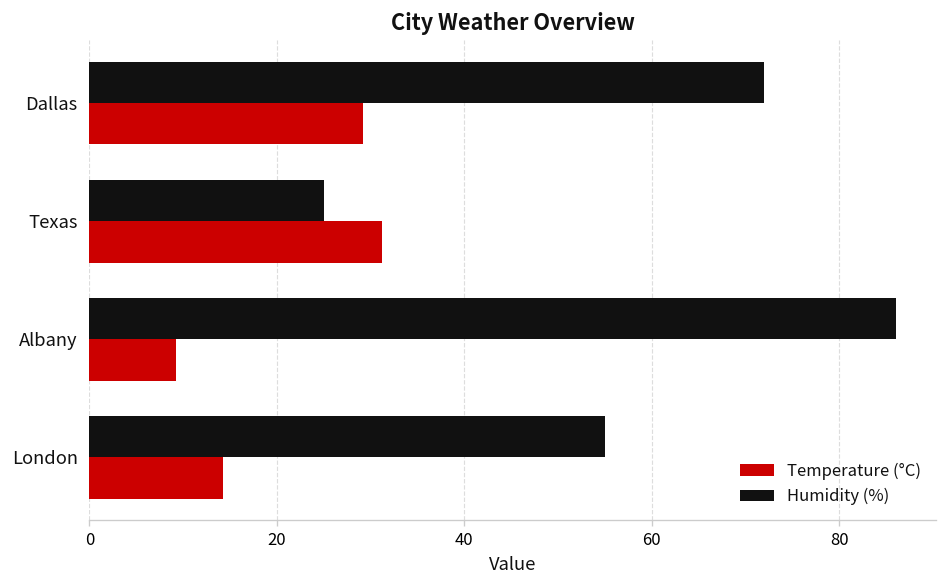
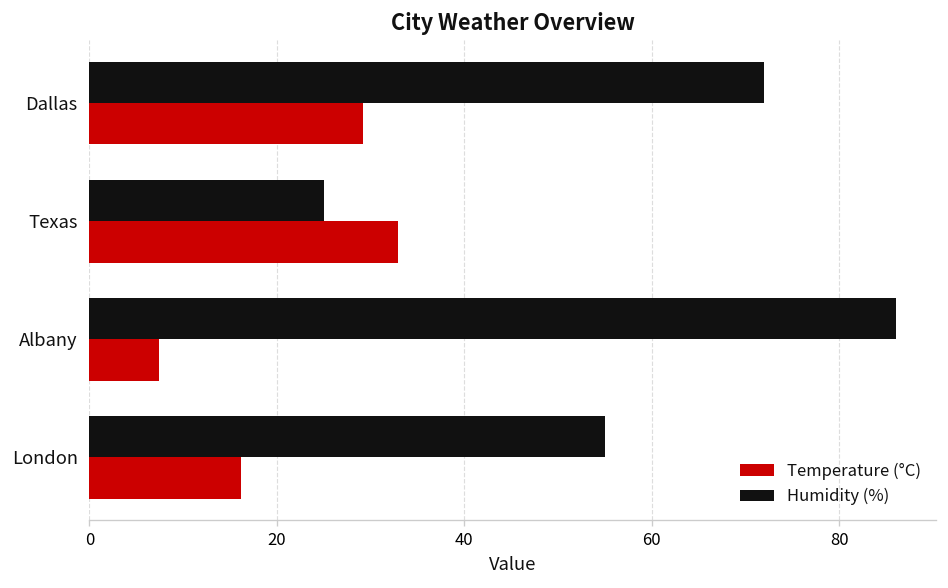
Temperature (°C), Texas: 31 -> 33
Temperature (°C), Albany: 9 -> 7
Temperature (°C), London: 14 -> 16
